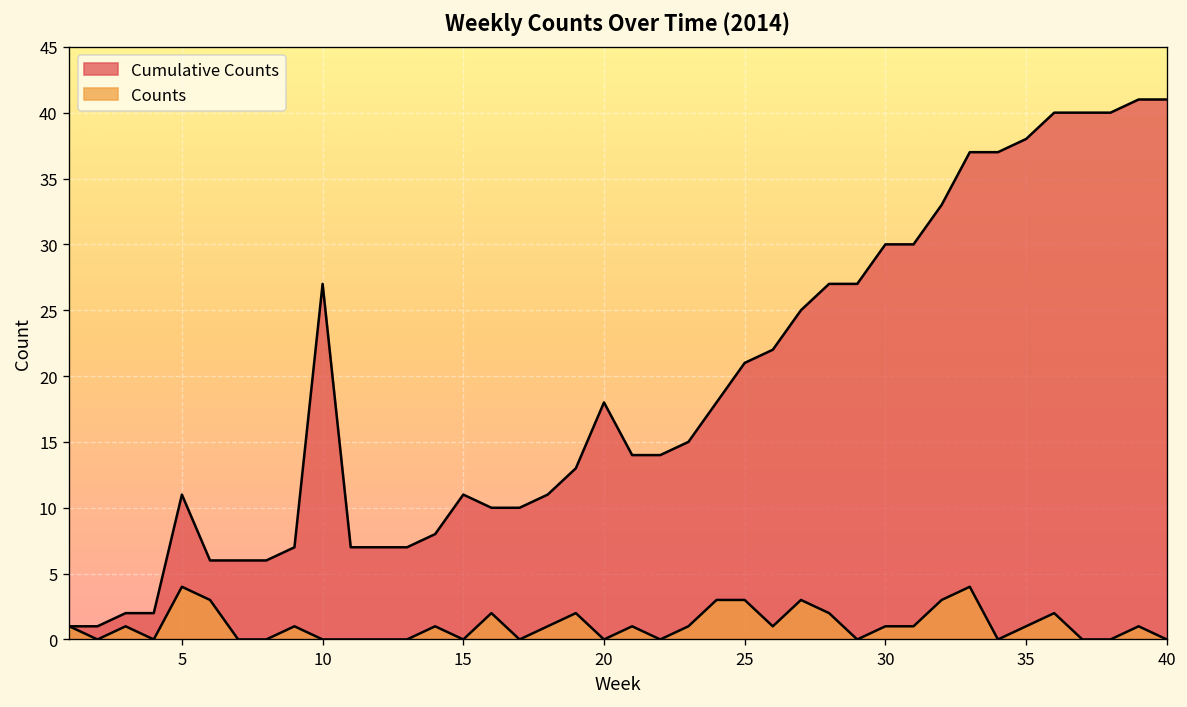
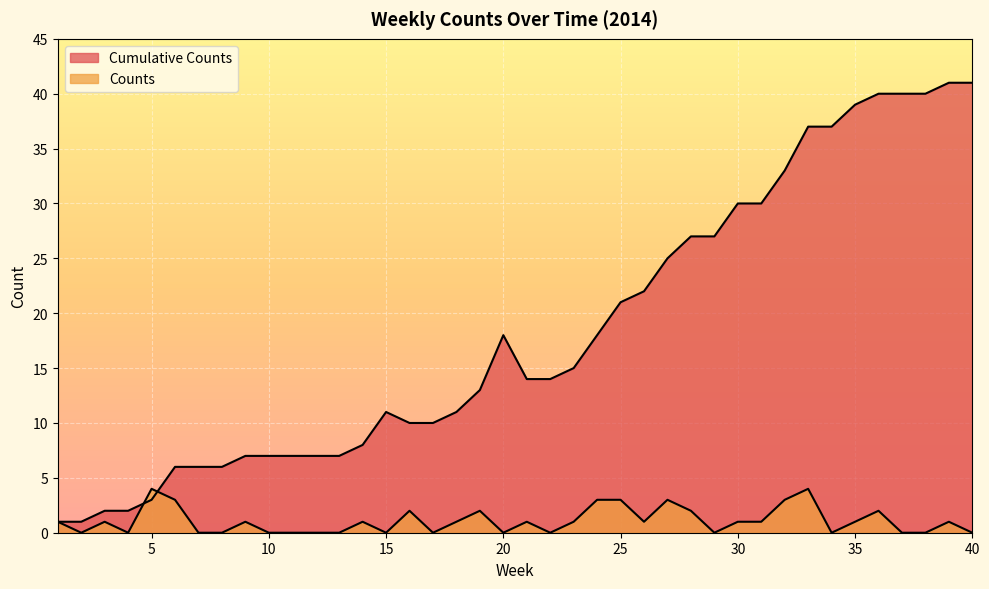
Cumulative Counts, 5: 11 -> 3
Cumulative Counts, 10: 27 -> 7
Cumulative Counts, 35: 38 -> 39
